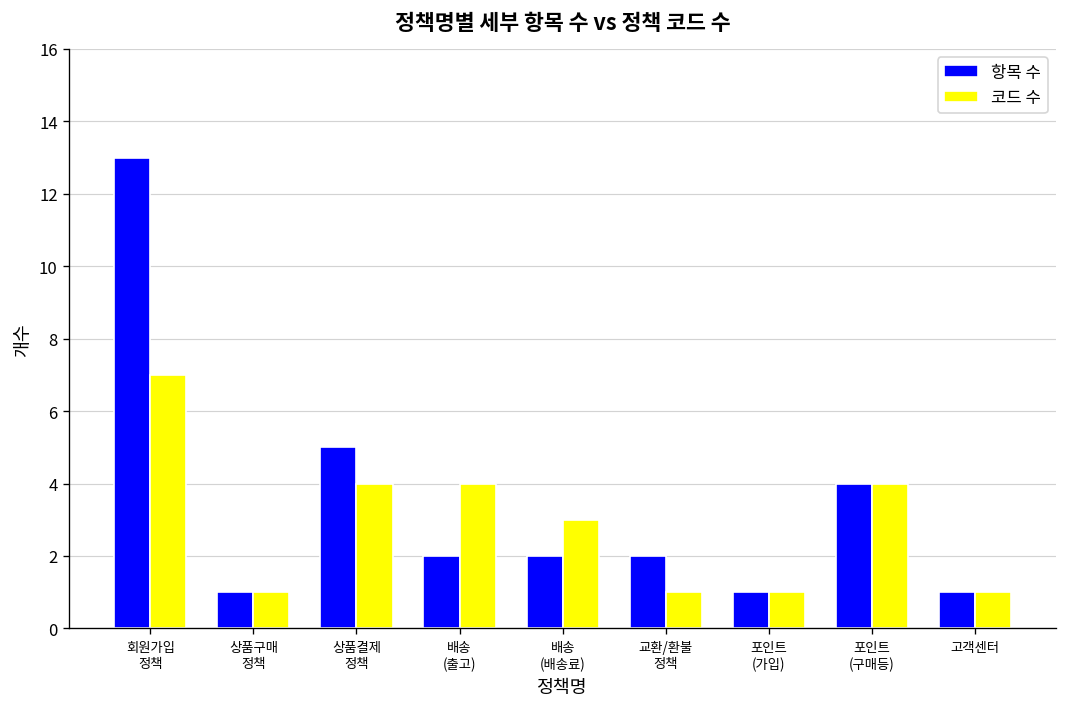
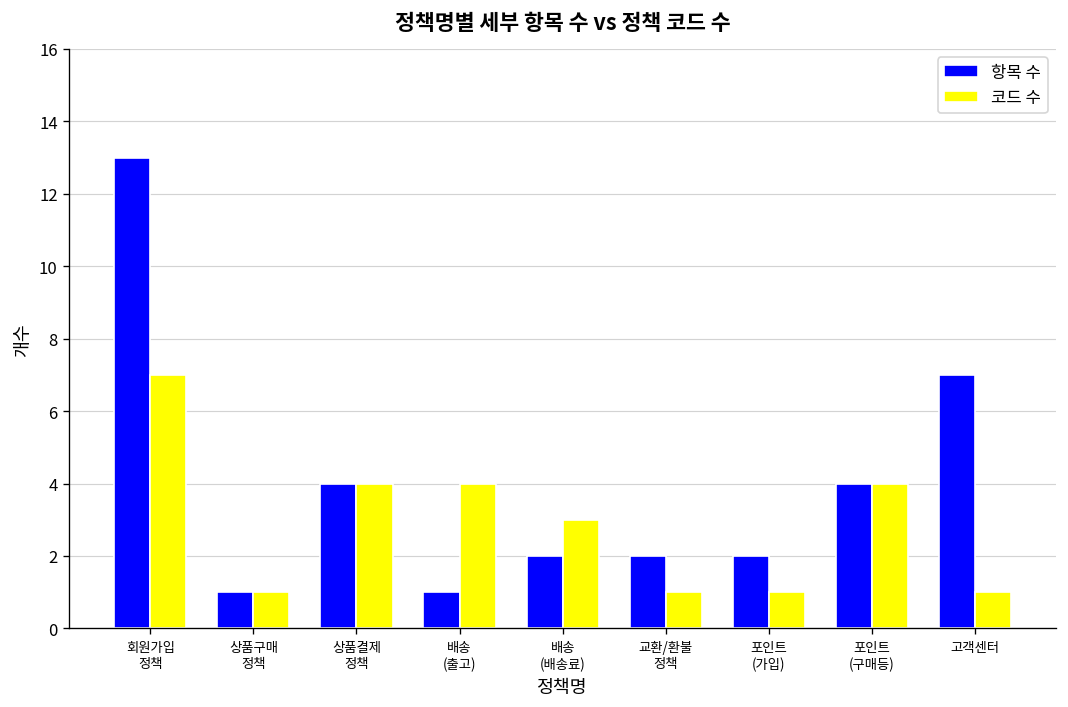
항목 수, 상품결제 정책: 5 -> 4
항목 수, 배송 (출고): 2 -> 1
항목 수, 포인트 (가입): 1 -> 2
항목 수, 고객센터: 1 -> 7
